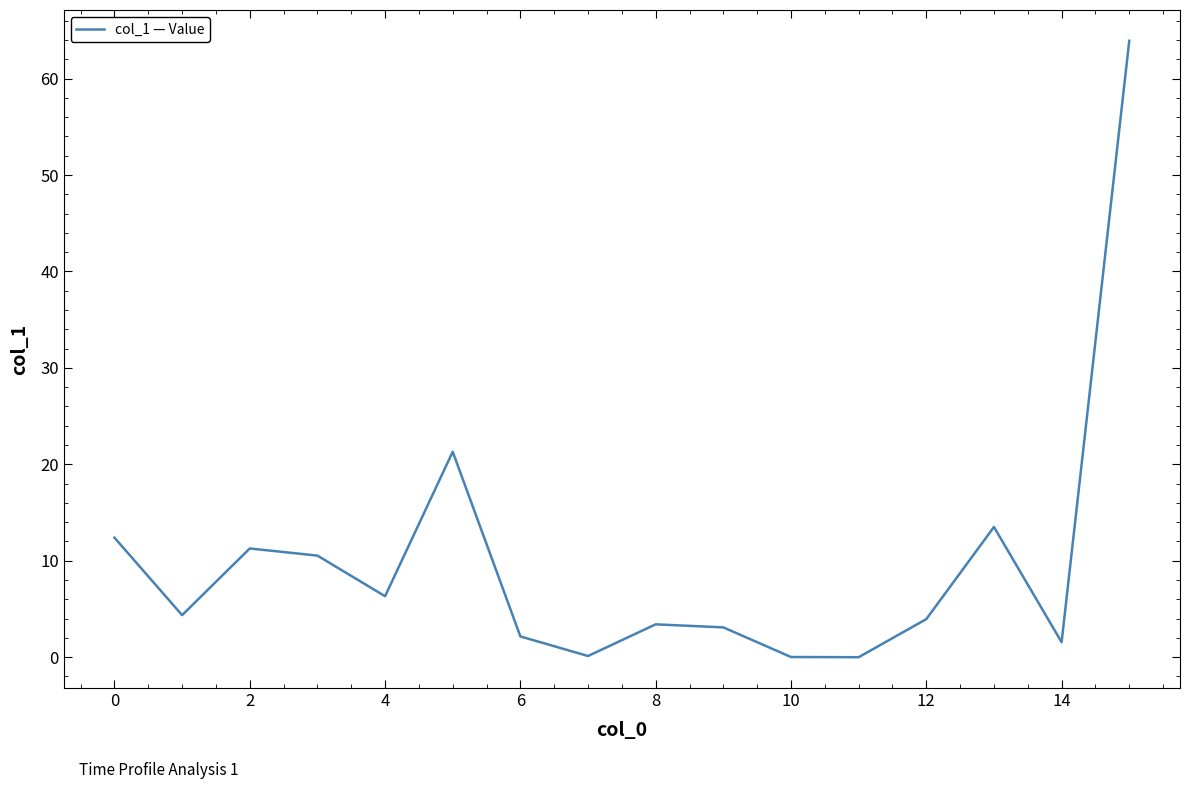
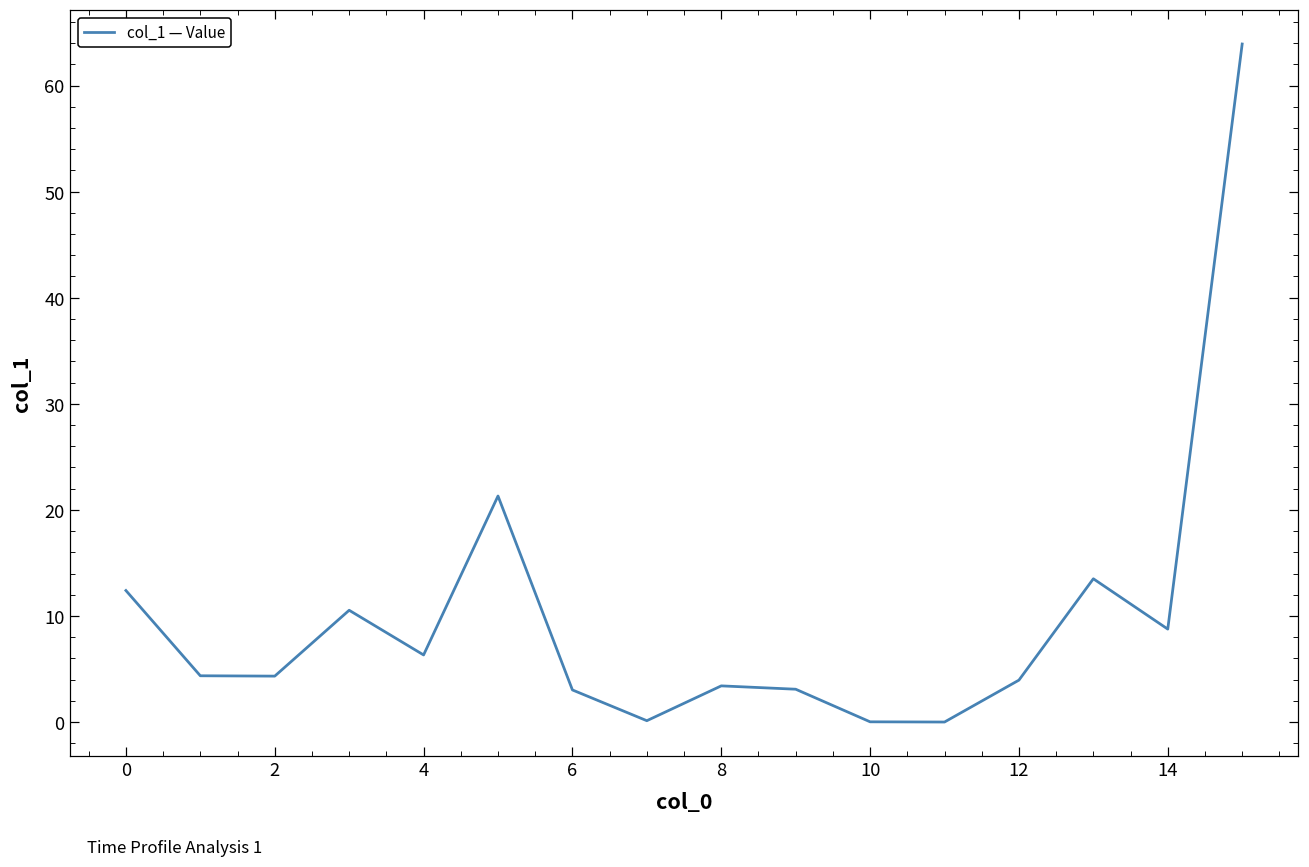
2: 11 -> 4
6: 2 -> 3
14: 2 -> 9
